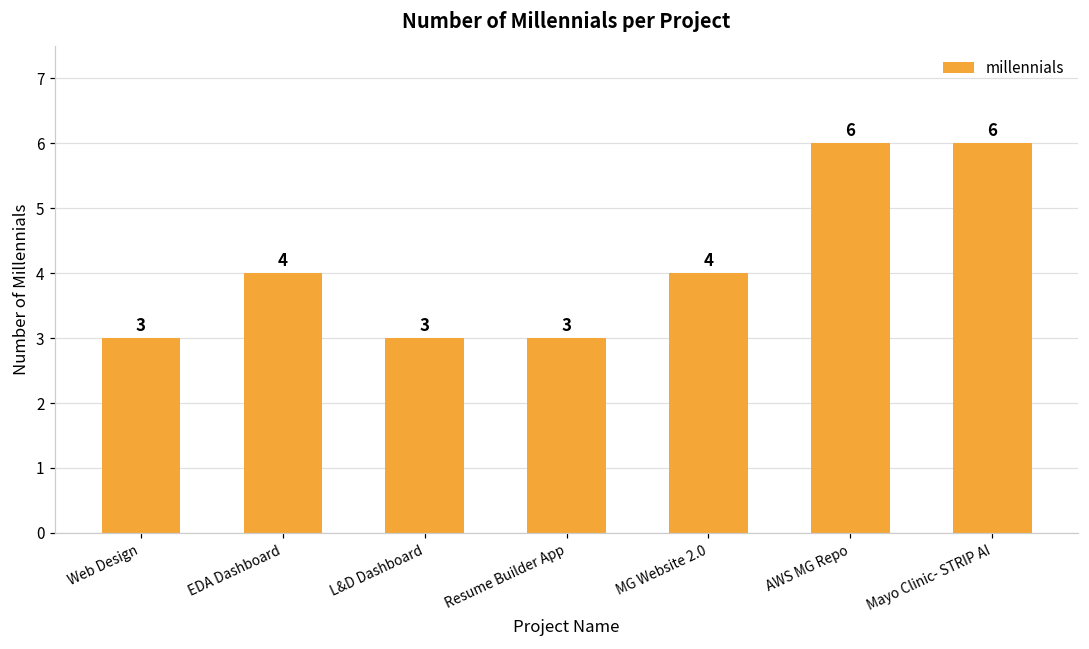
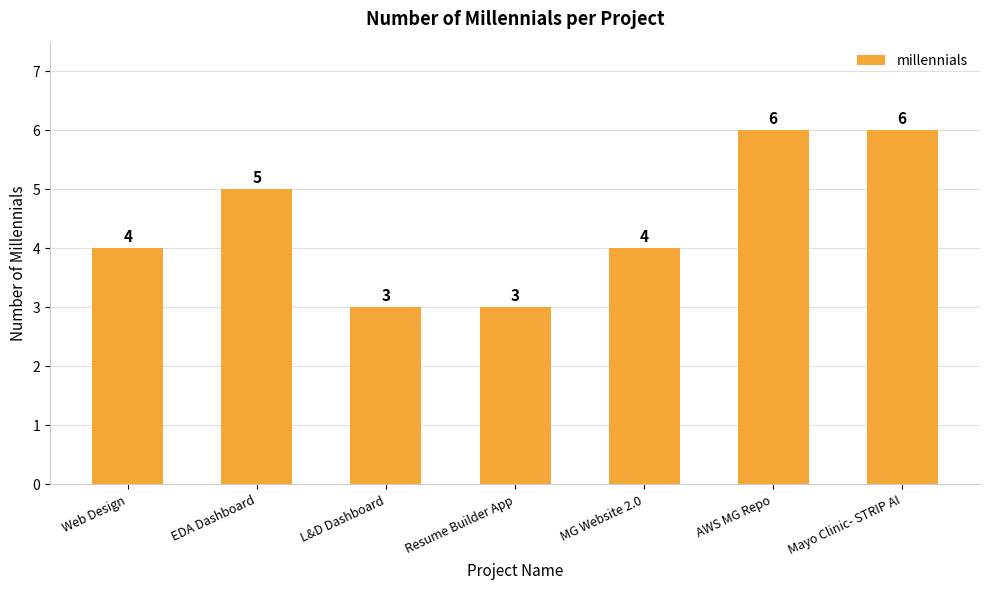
Web Design: 3 -> 4
EDA Dashboard: 4 -> 5
